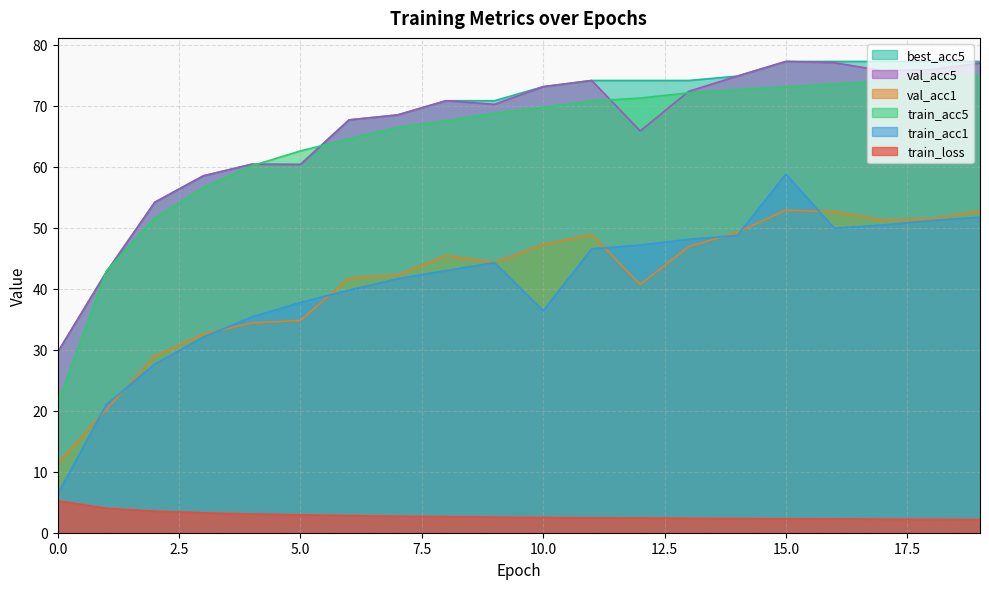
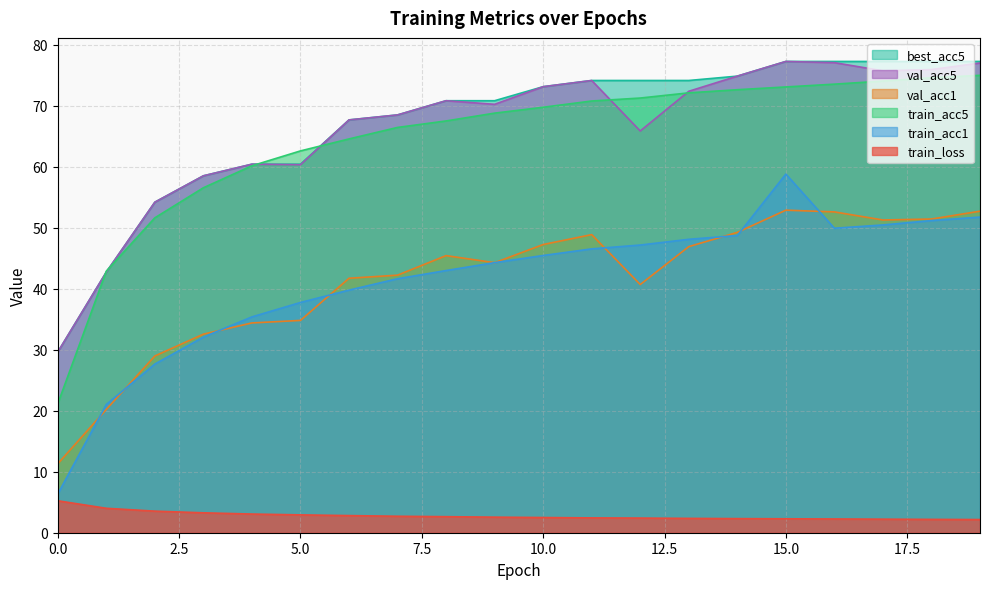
train_acc1, 10.0: 36 -> 45
